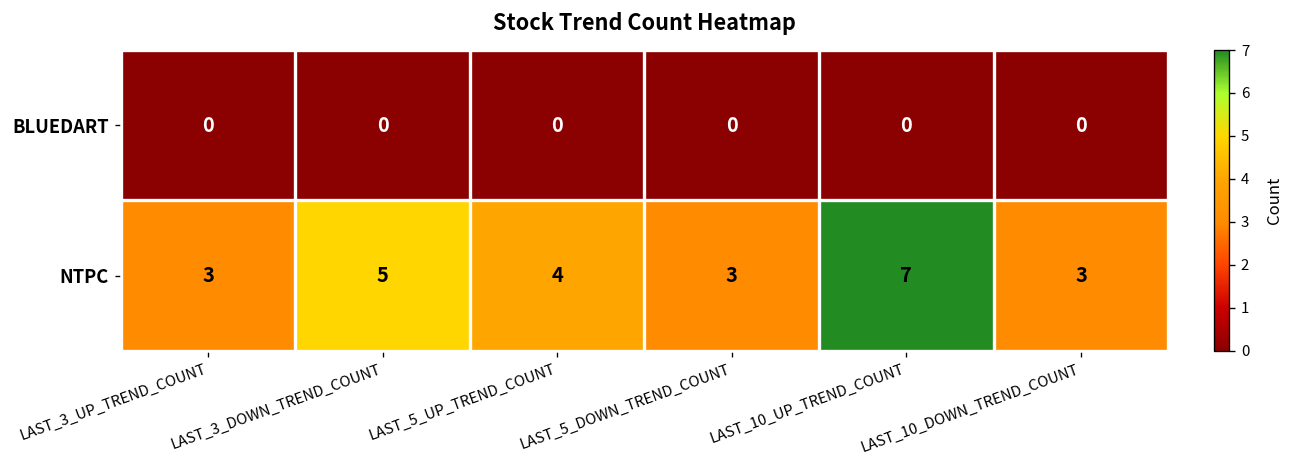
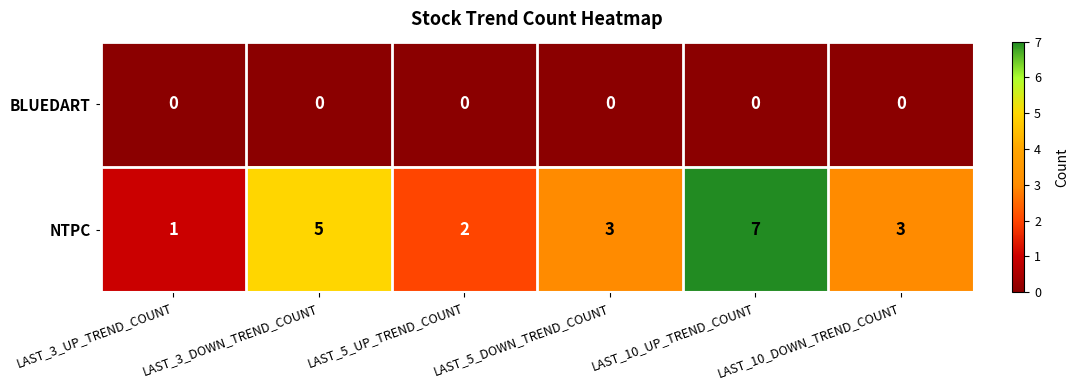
NTPC, LAST_3_UP_TREND_COUNT: 3 -> 1
NTPC, LAST_5_UP_TREND_COUNT: 4 -> 2
